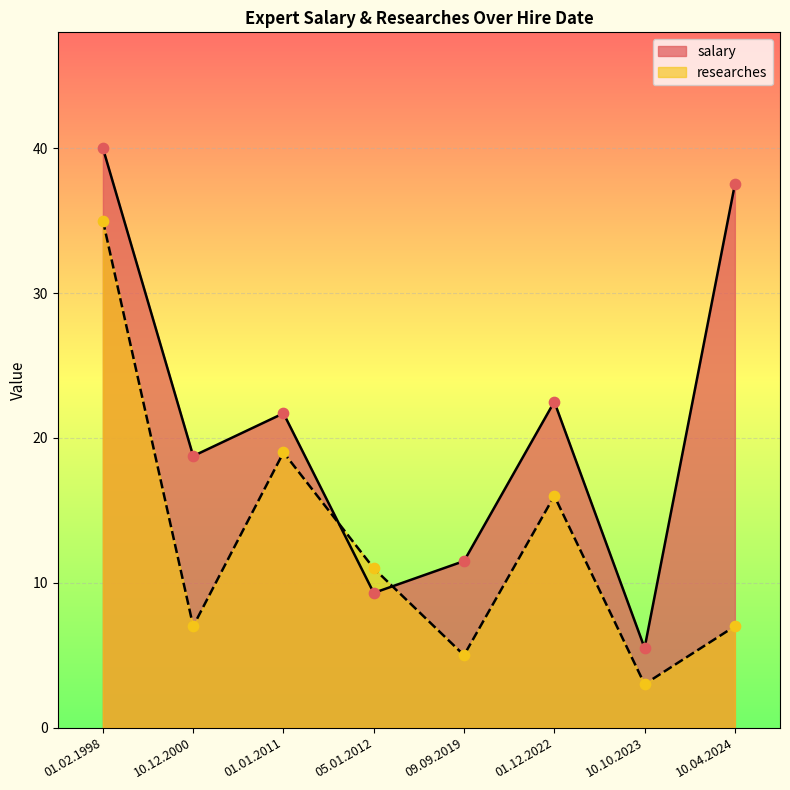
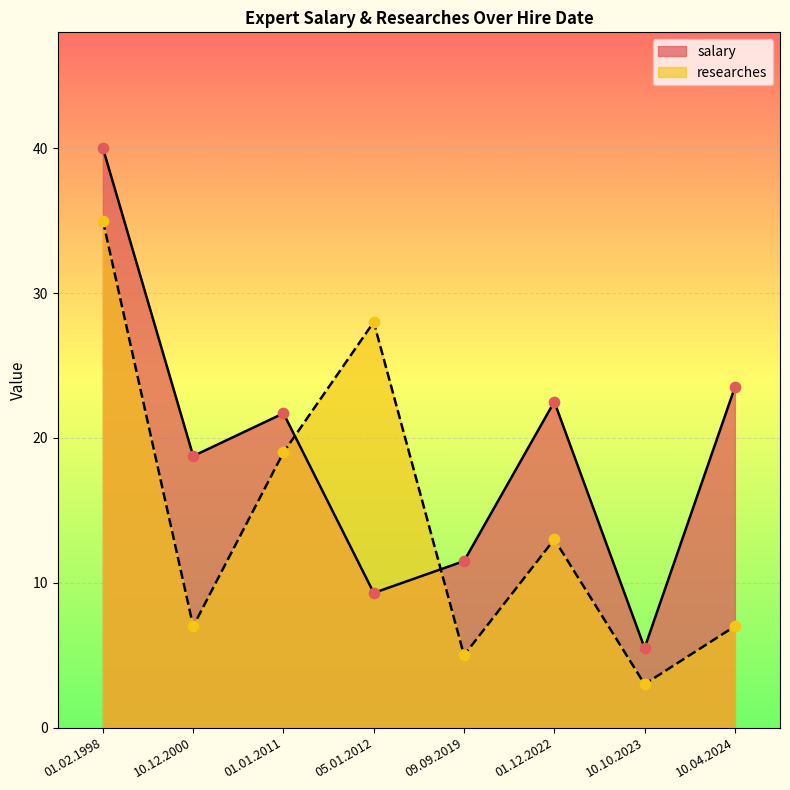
researches, 05.01.2012: 11 -> 28
researches, 01.12.2022: 16 -> 13
salary, 10.04.2024: 37.5 -> 23.5
